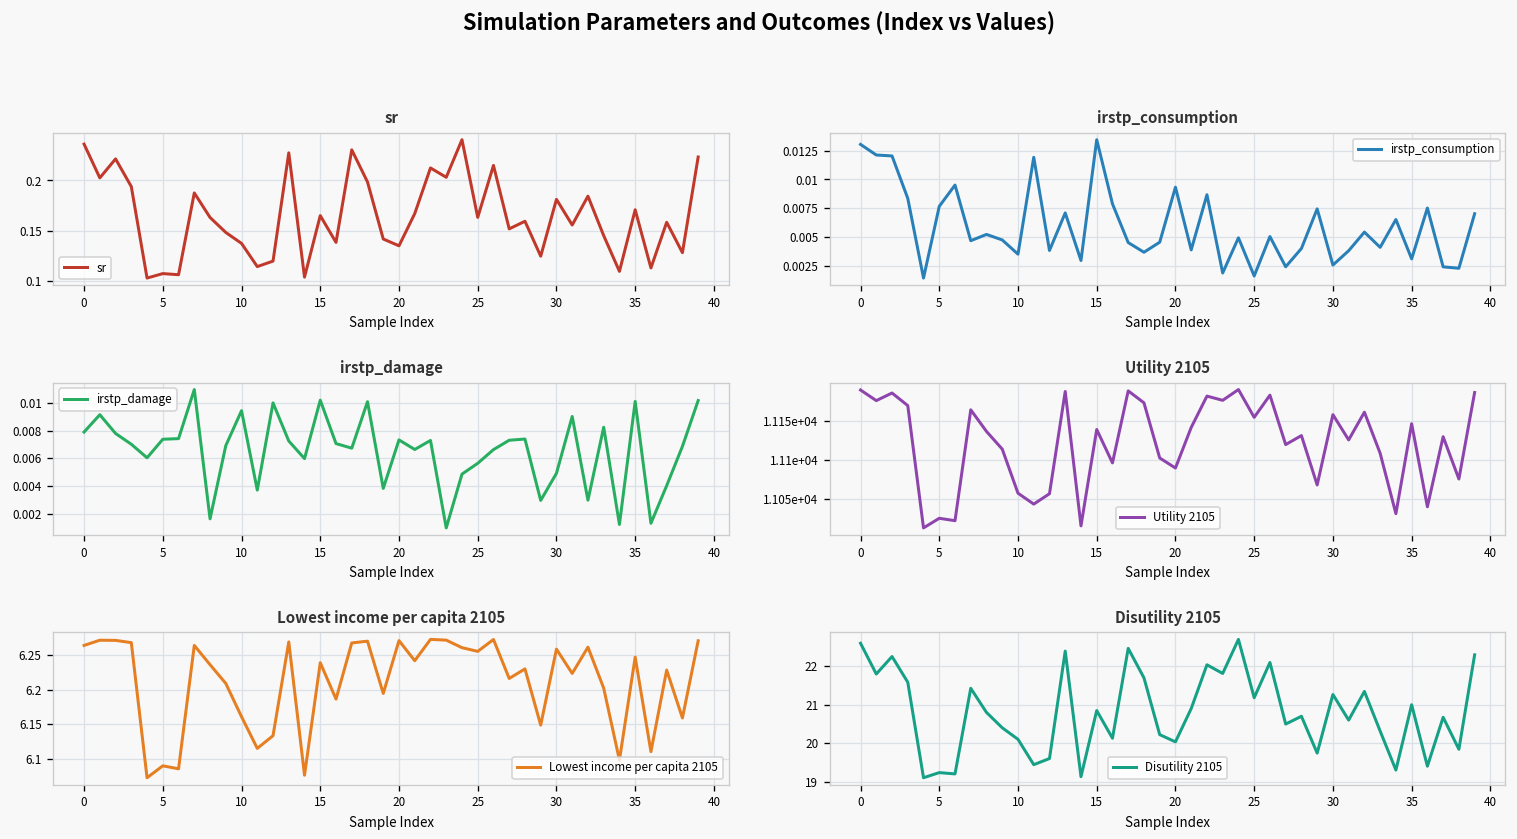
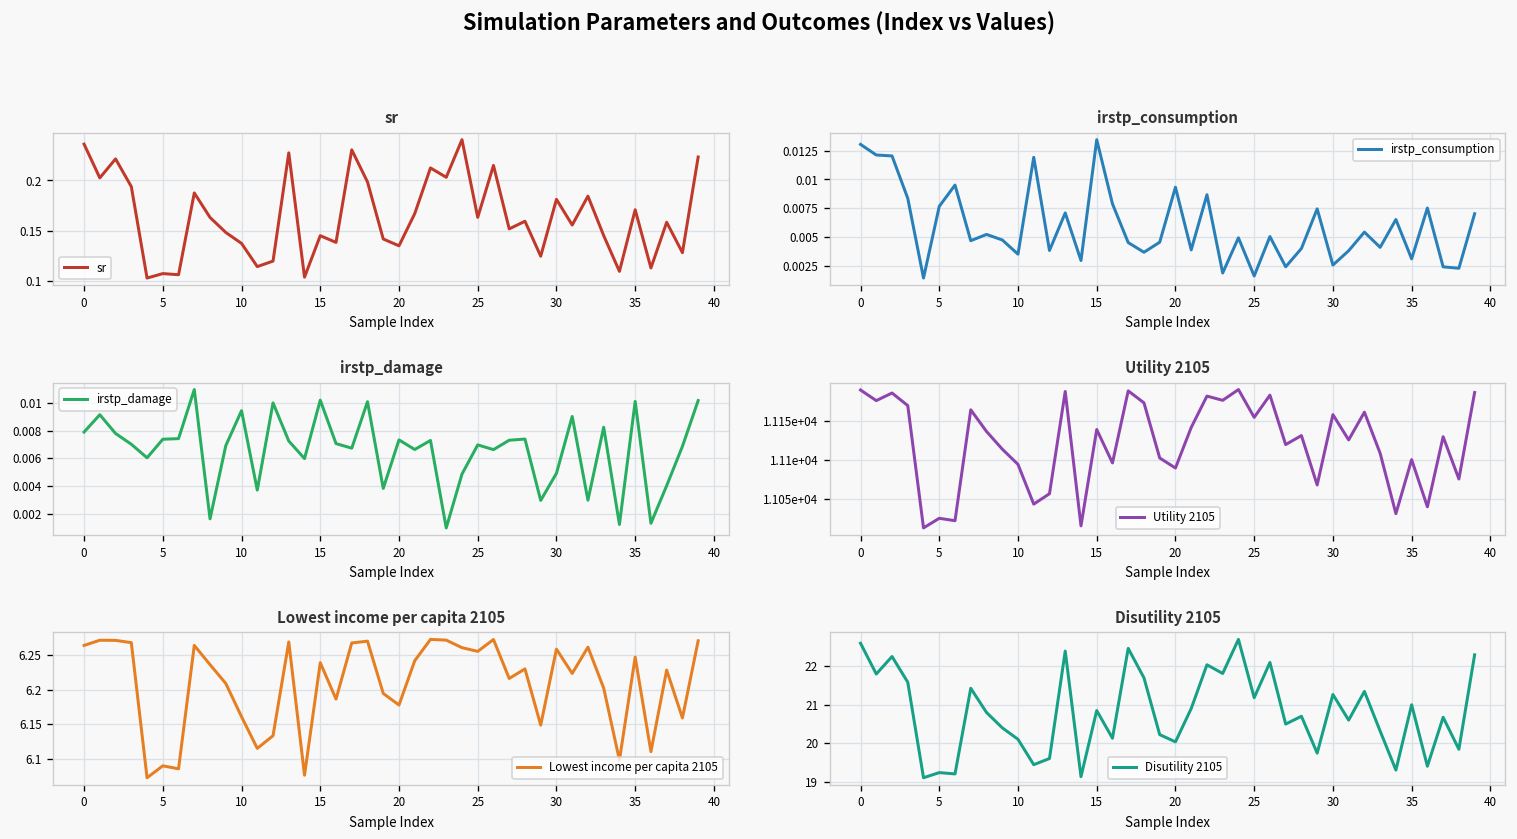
sr, 15: 0.17 -> 0.15
irstp_damage, 25: 0.0056 -> 0.0070
Utility 2105, 10: 11060 -> 11090
Utility 2105, 35: 11150 -> 11100
Lowest income per capita 2105, 20: 6.27 -> 6.18
